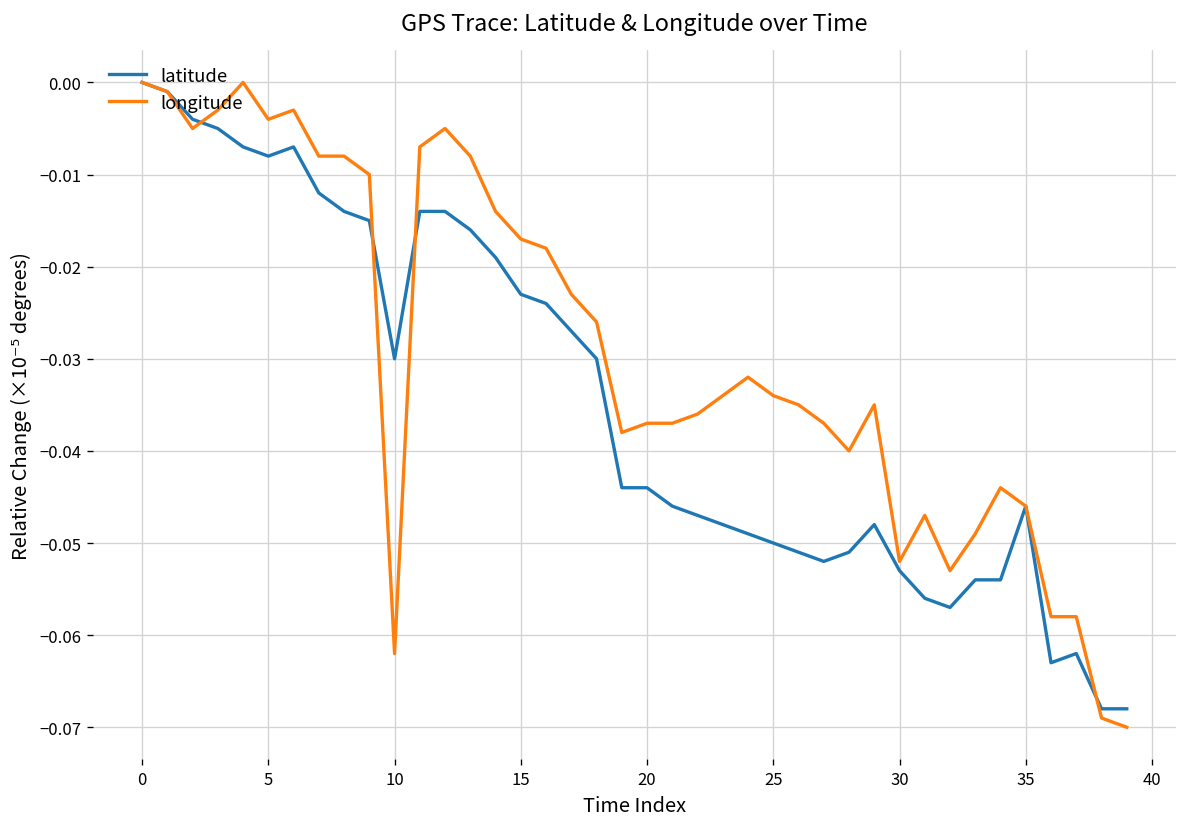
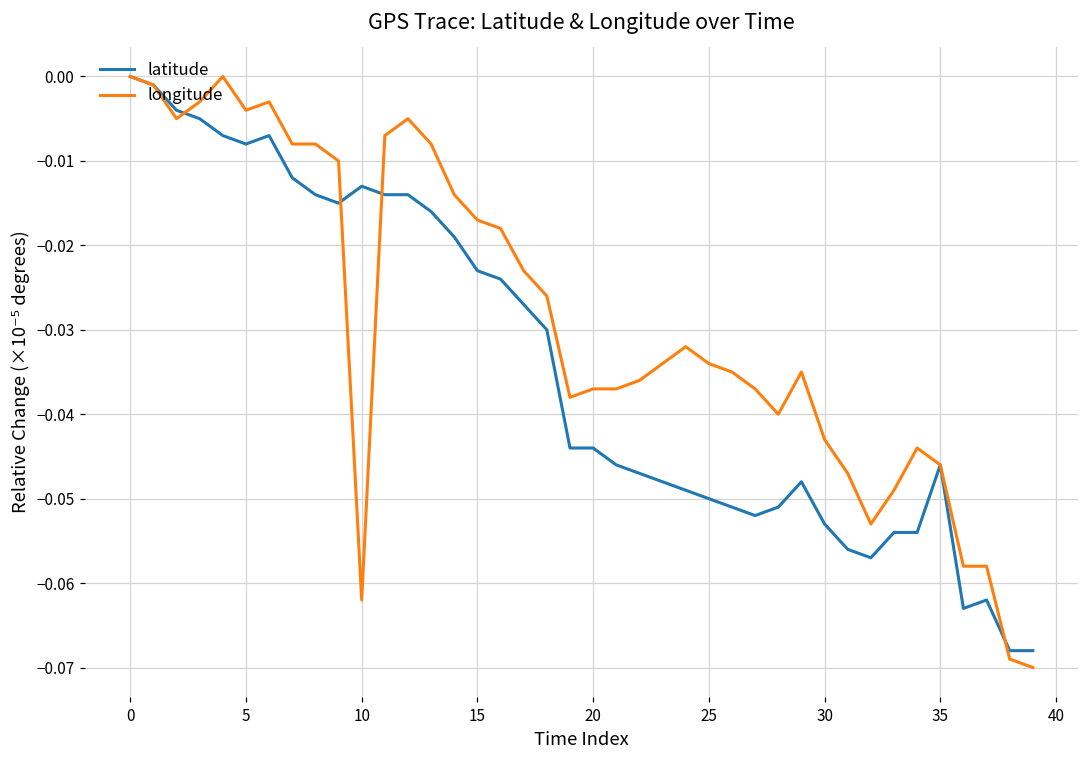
latitude, 10: -0.030 -> -0.013
longitude, 30: -0.052 -> -0.043
